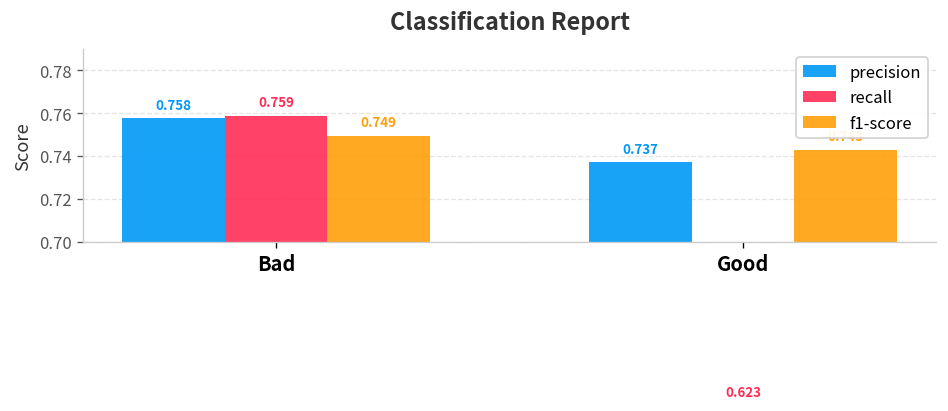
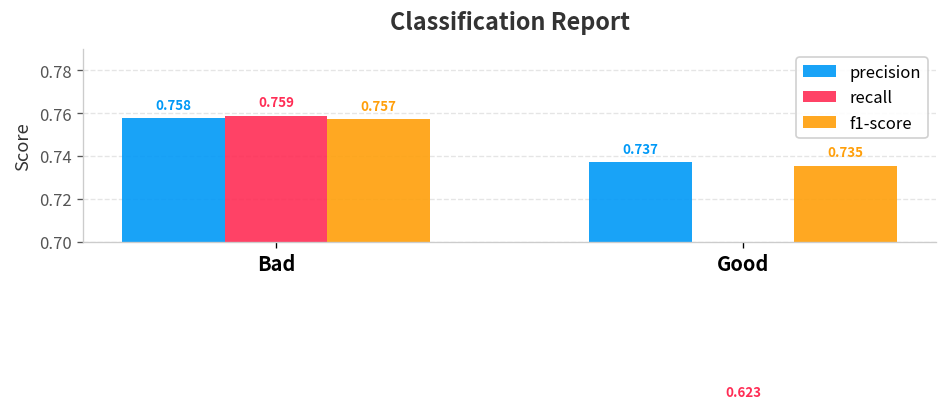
f1-score, Bad: 0.749 -> 0.757
f1-score, Good: 0.743 -> 0.735
